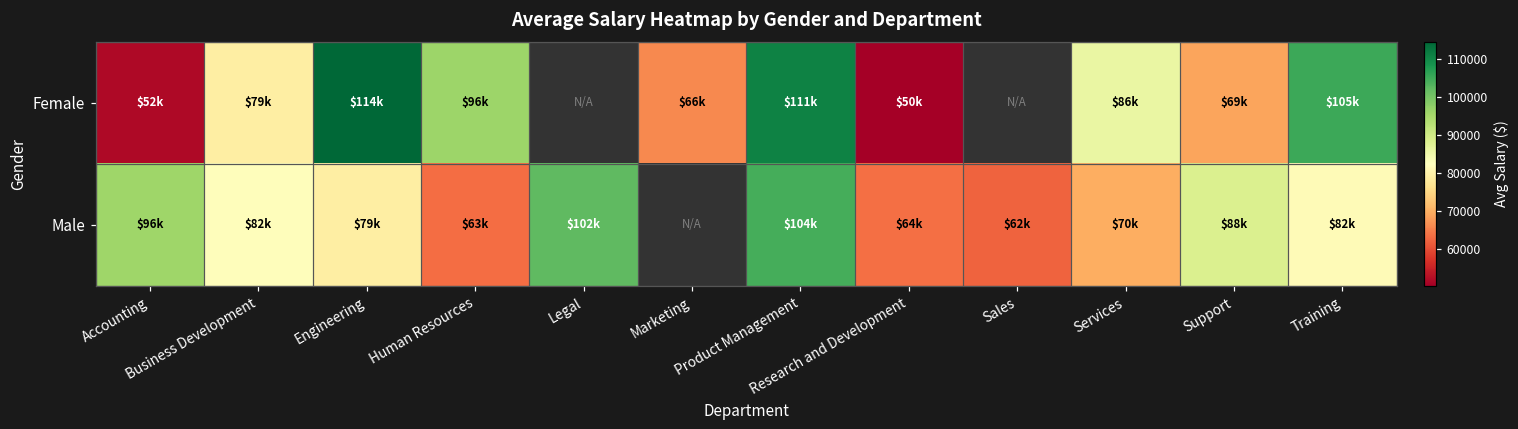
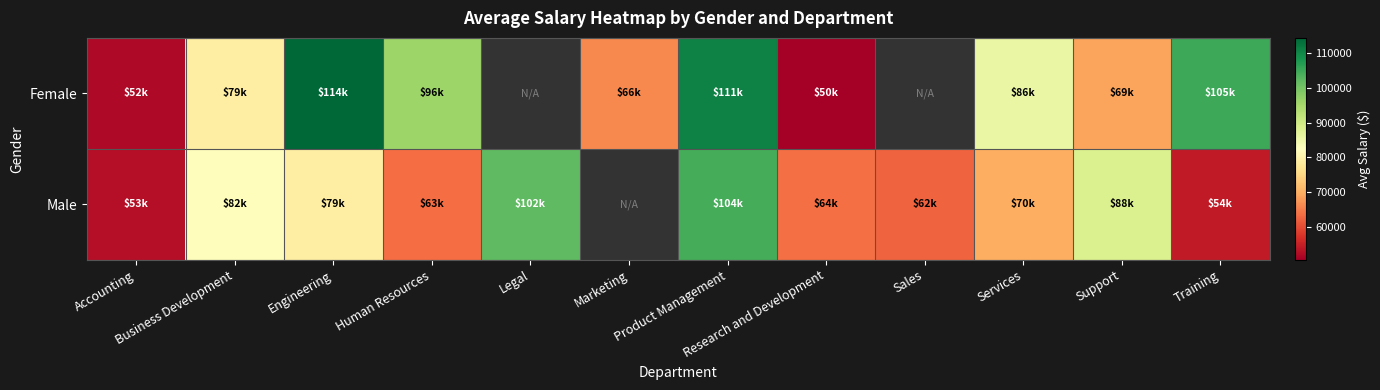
Male, Accounting: $96k -> $53k
Male, Training: $82k -> $54k
